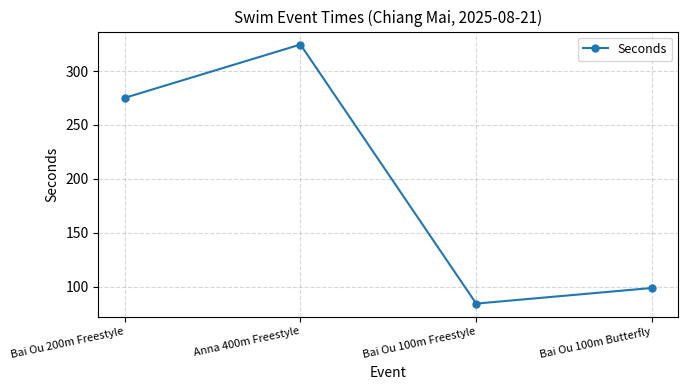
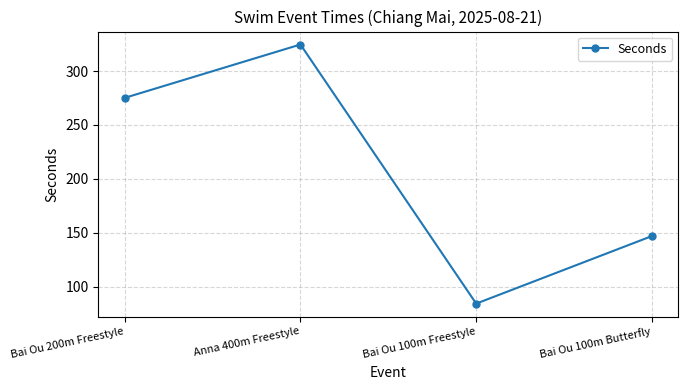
Bai Ou 100m Butterfly: 99 -> 147
